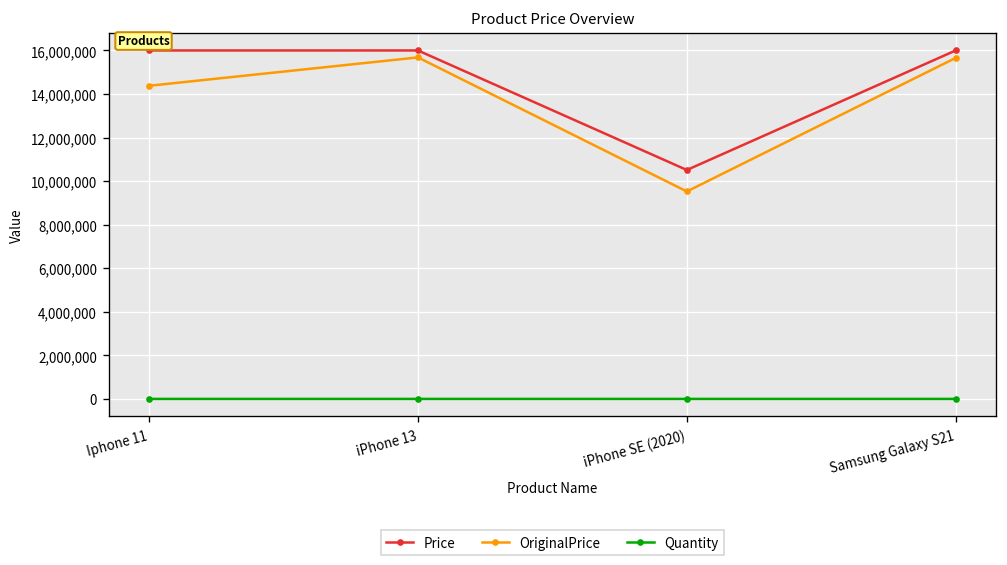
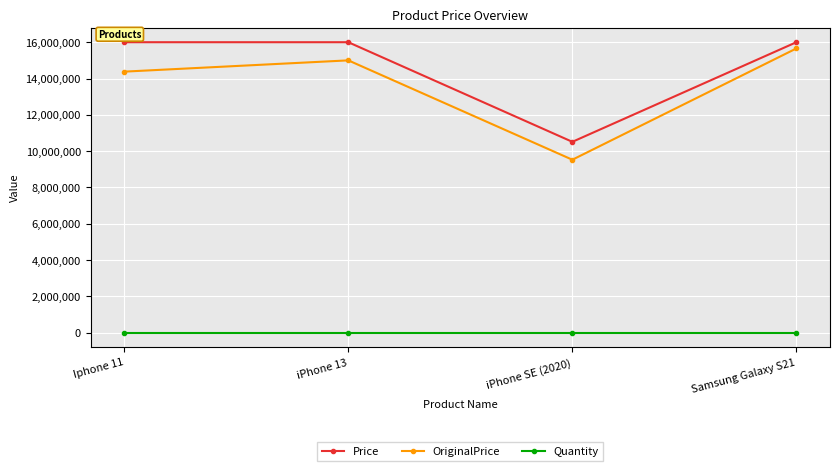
OriginalPrice, iPhone 13: 15,700,000 -> 15,000,000
